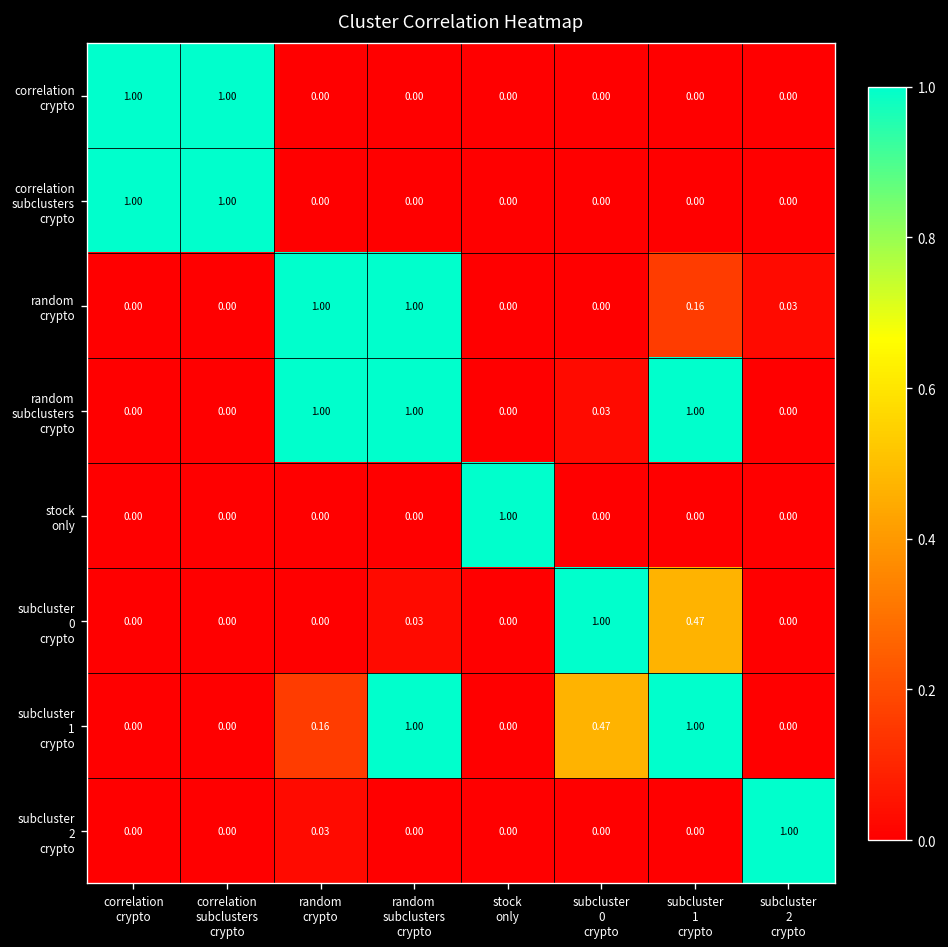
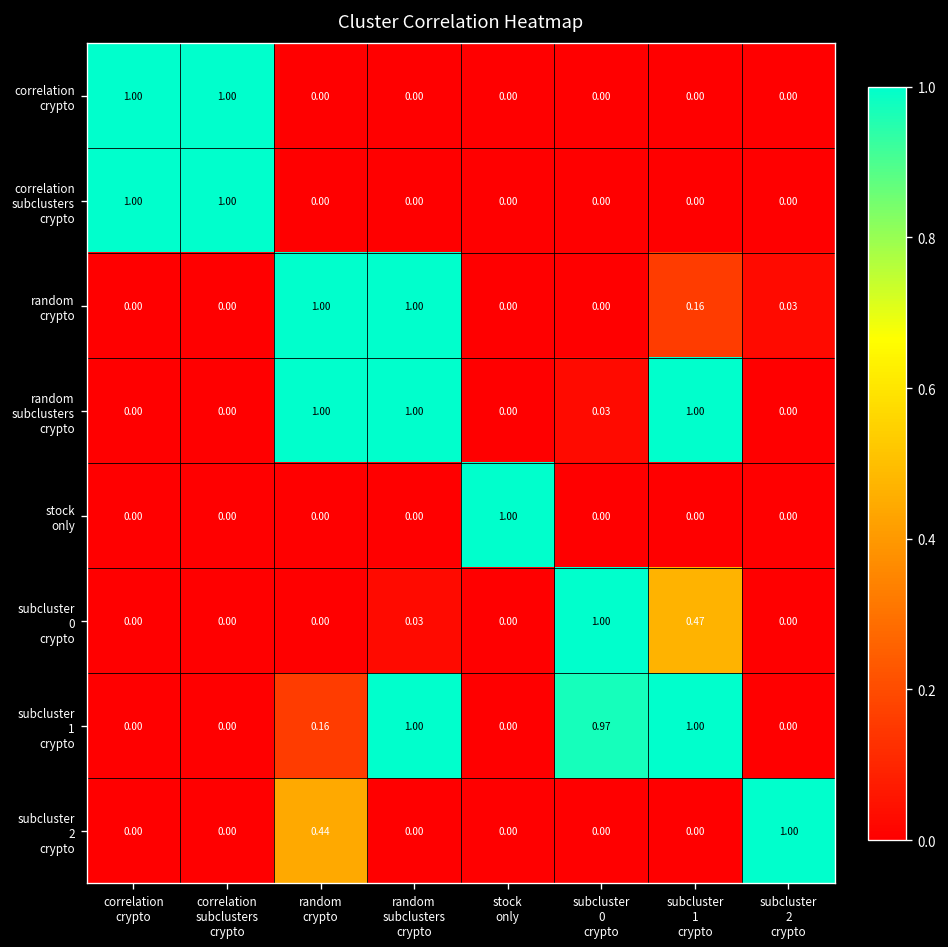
subcluster 1 crypto, subcluster 0 crypto: 0.47 -> 0.97
subcluster 2 crypto, random crypto: 0.03 -> 0.44
